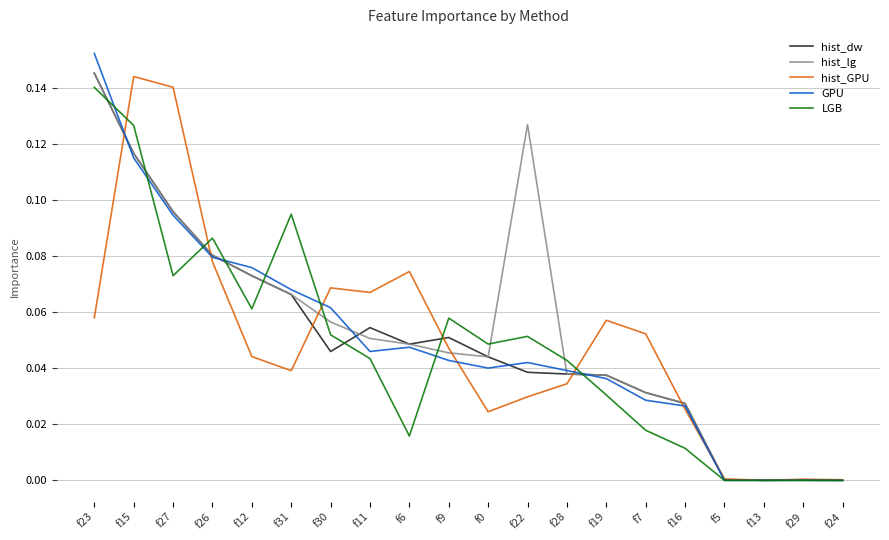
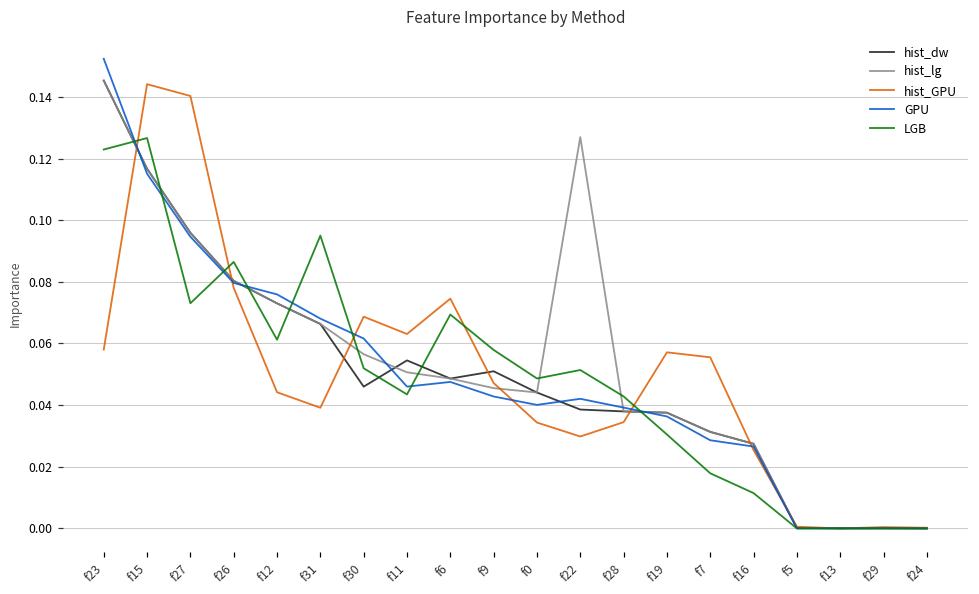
LGB, f23: 0.140 -> 0.123
hist_GPU, f11: 0.067 -> 0.063
LGB, f6: 0.016 -> 0.069
hist_GPU, f0: 0.024 -> 0.034
hist_GPU, f7: 0.052 -> 0.056
